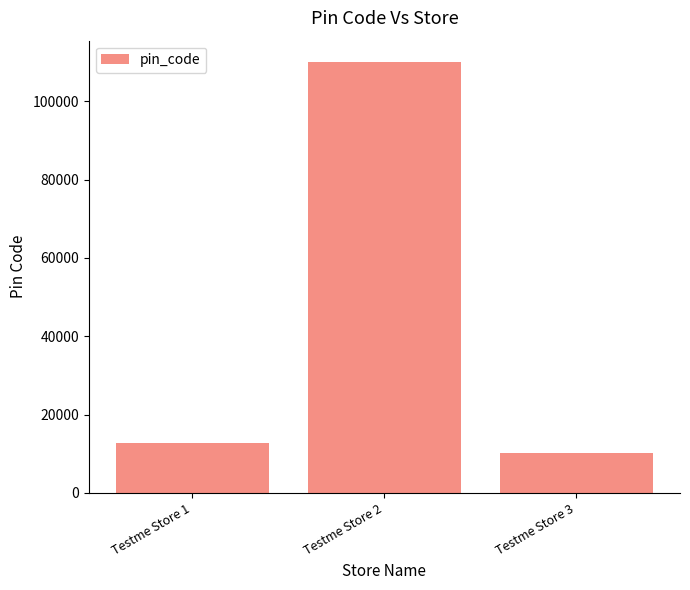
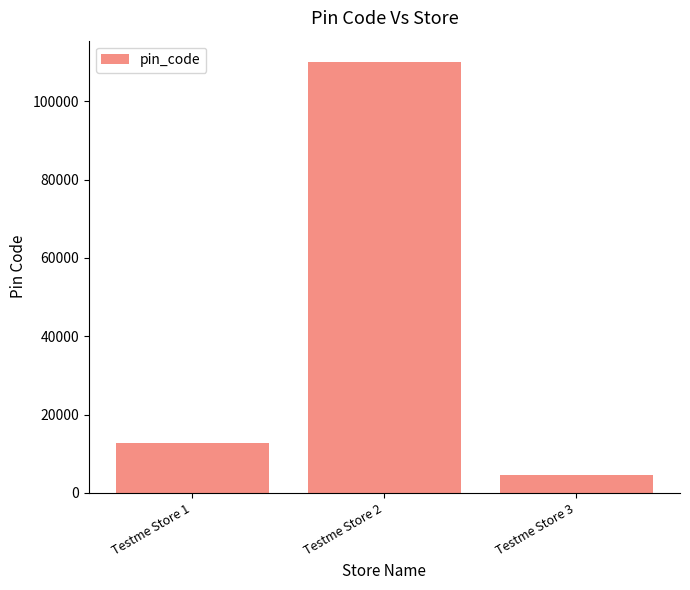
Testme Store 3: 10000 -> 5000
